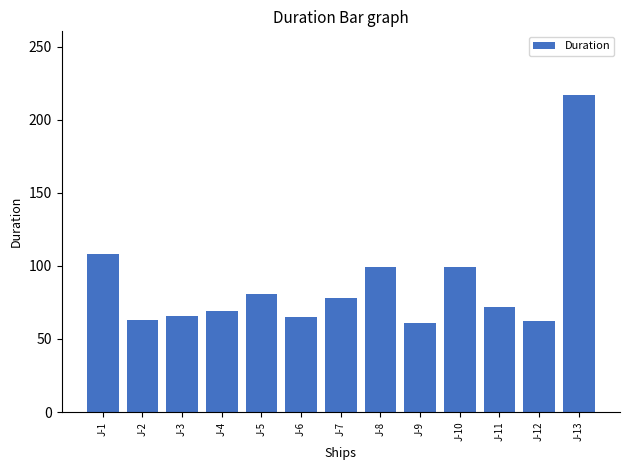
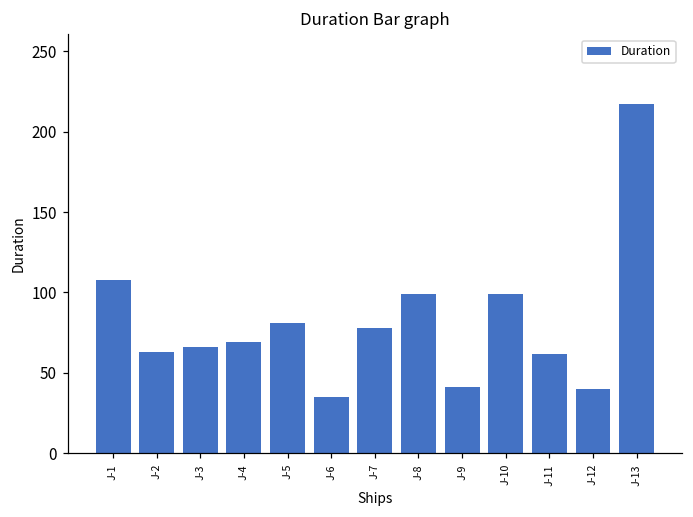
J-6: 65 -> 35
J-9: 61 -> 41
J-11: 72 -> 62
J-12: 62 -> 40
